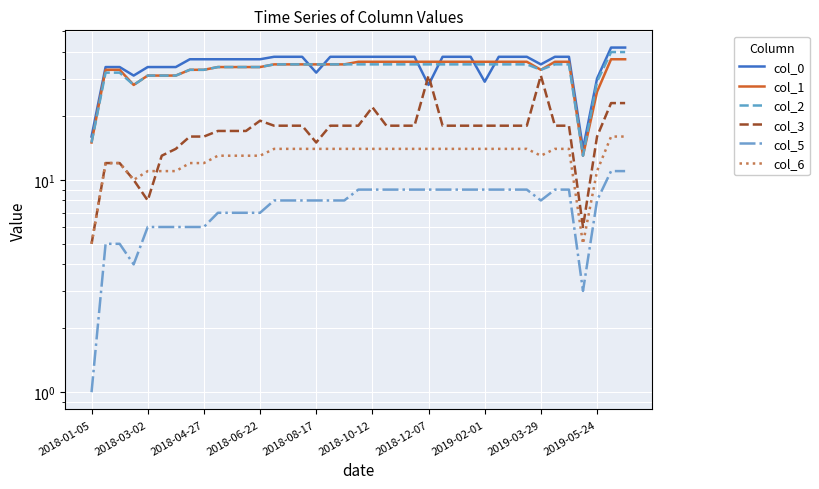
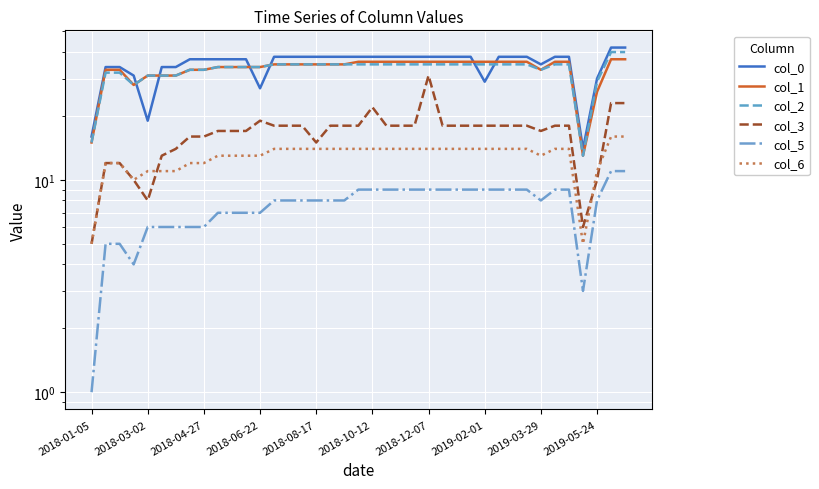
col_0, 2018-03-02: 34 -> 19
col_0, 2018-06-22: 37 -> 27
col_0, 2018-08-17: 32 -> 38
col_0, 2018-12-07: 28 -> 38
col_3, 2019-03-29: 31 -> 17
col_3, 2019-05-24: 16 -> 10
